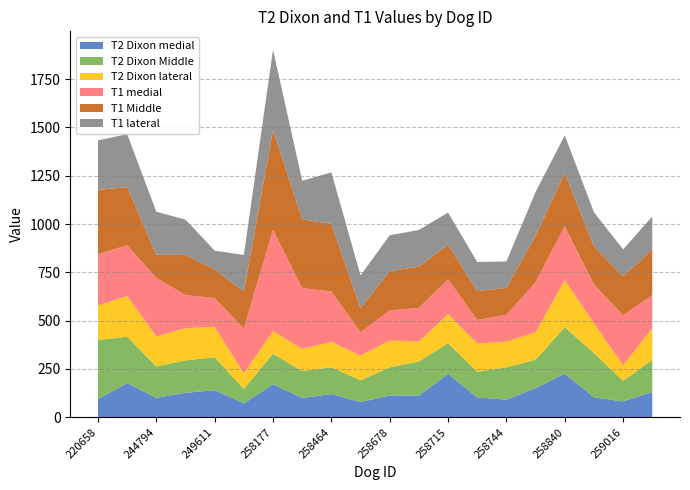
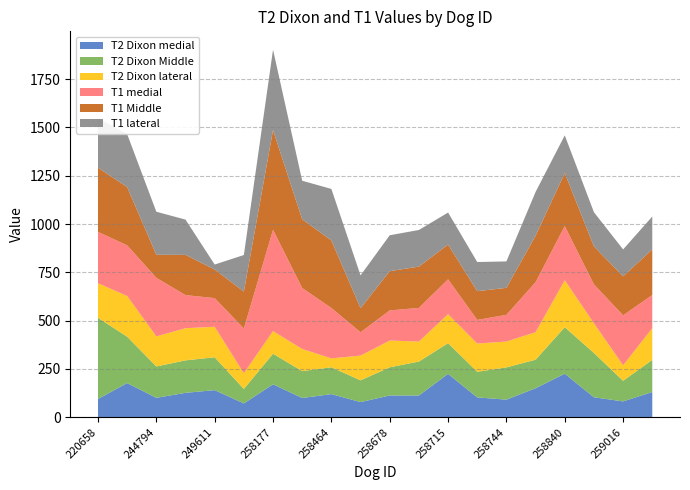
T2 Dixon Middle, 220658: 310 -> 420
T1 lateral, 249611: 100 -> 30
T2 Dixon lateral, 258464: 130 -> 50
